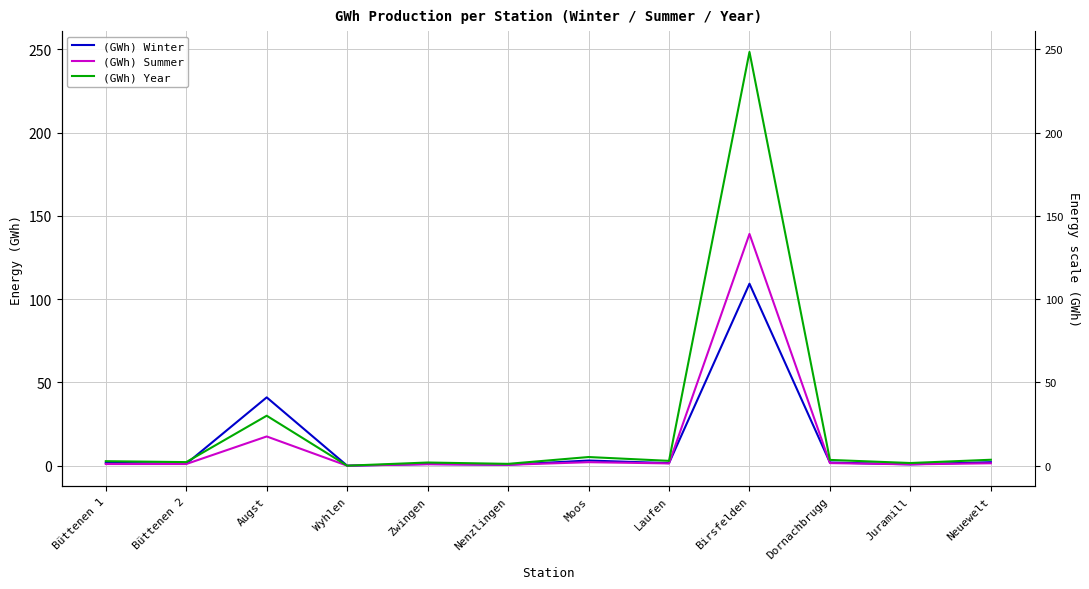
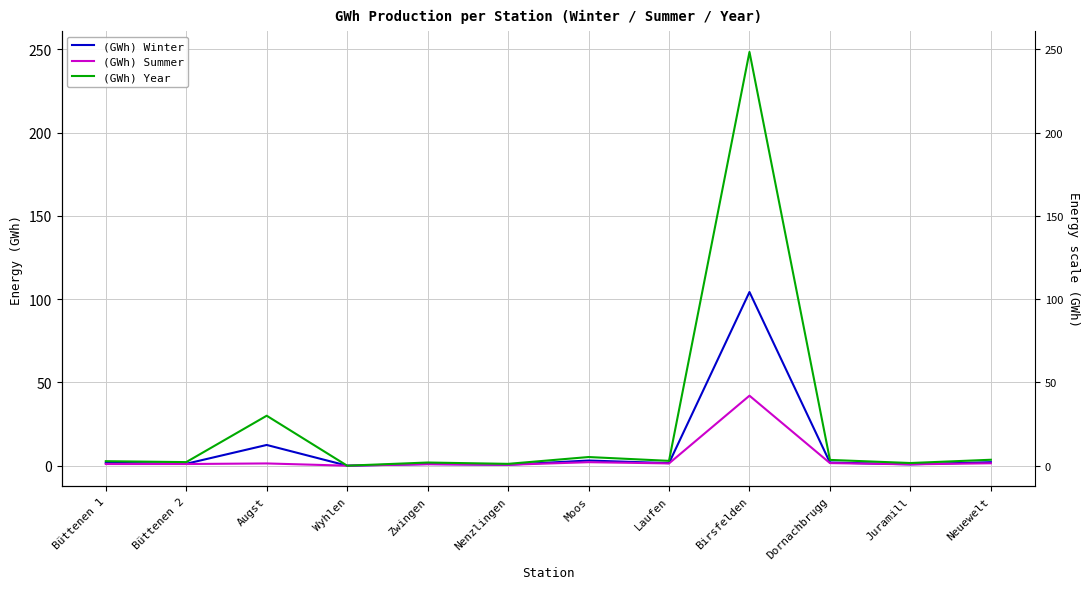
(GWh) Winter, Augst: 41 -> 12
(GWh) Summer, Augst: 18 -> 1
(GWh) Winter, Birsfelden: 109 -> 104
(GWh) Summer, Birsfelden: 139 -> 42
